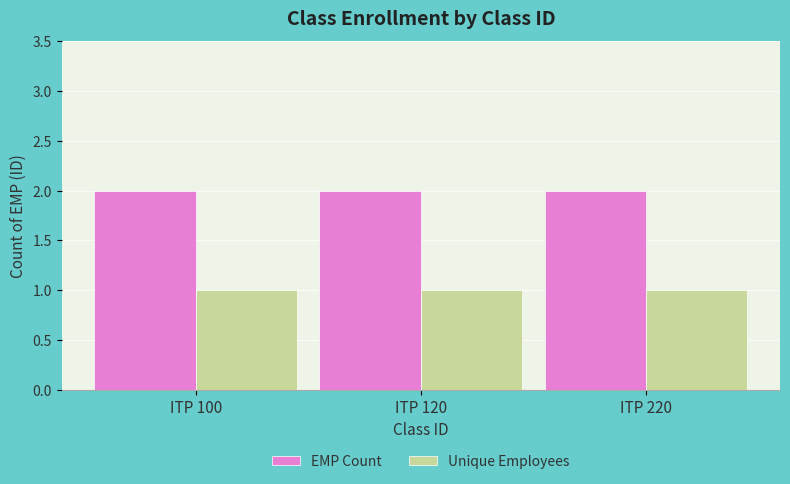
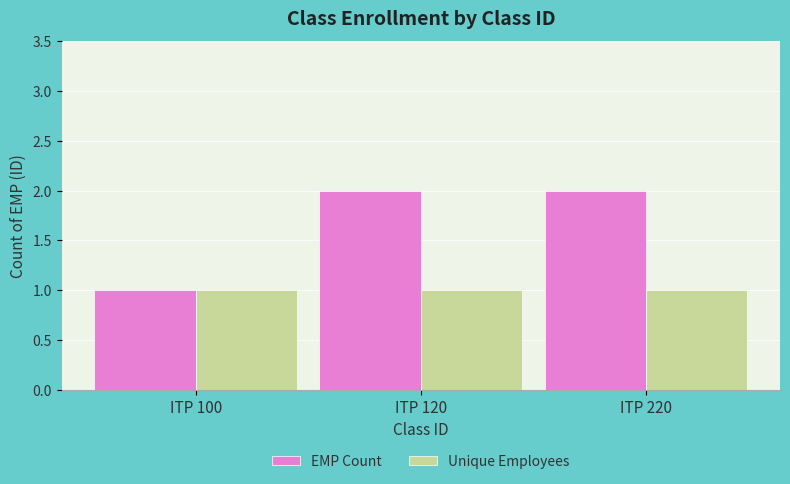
EMP Count, ITP 100: 2 -> 1
